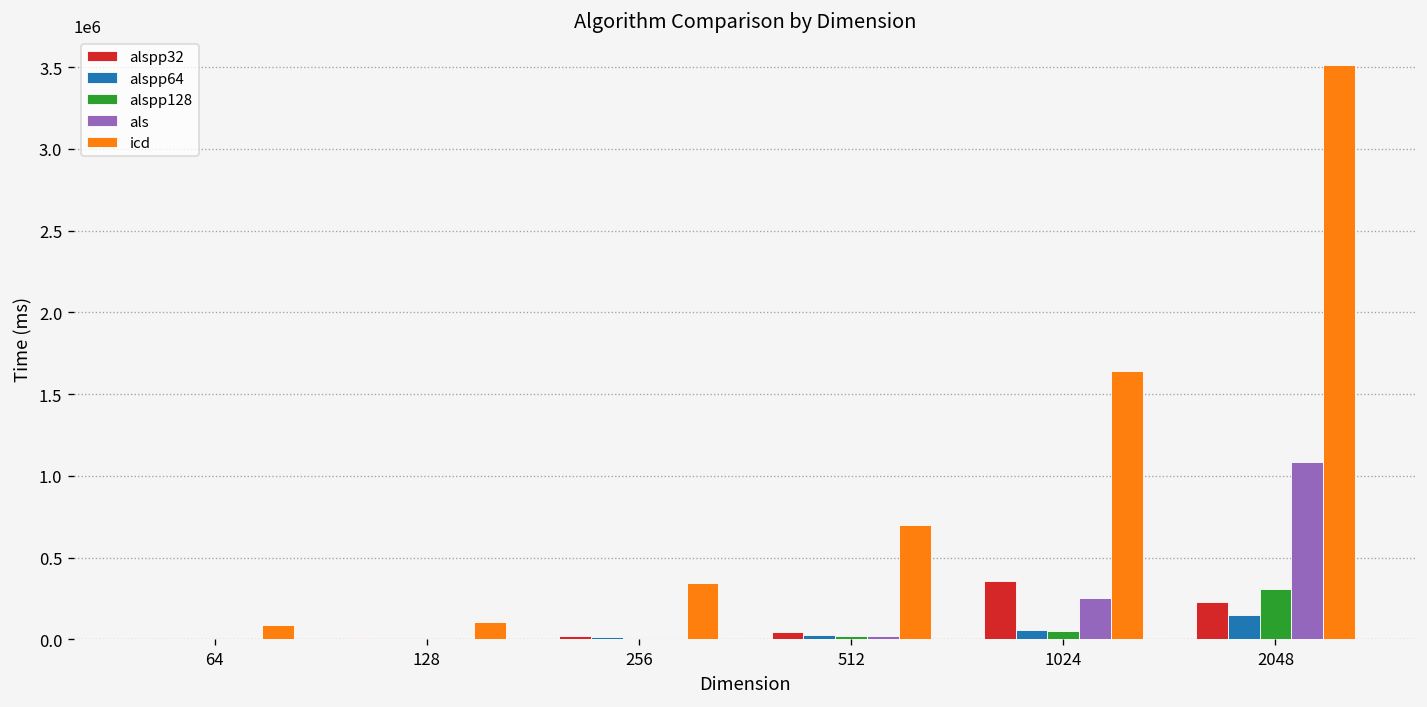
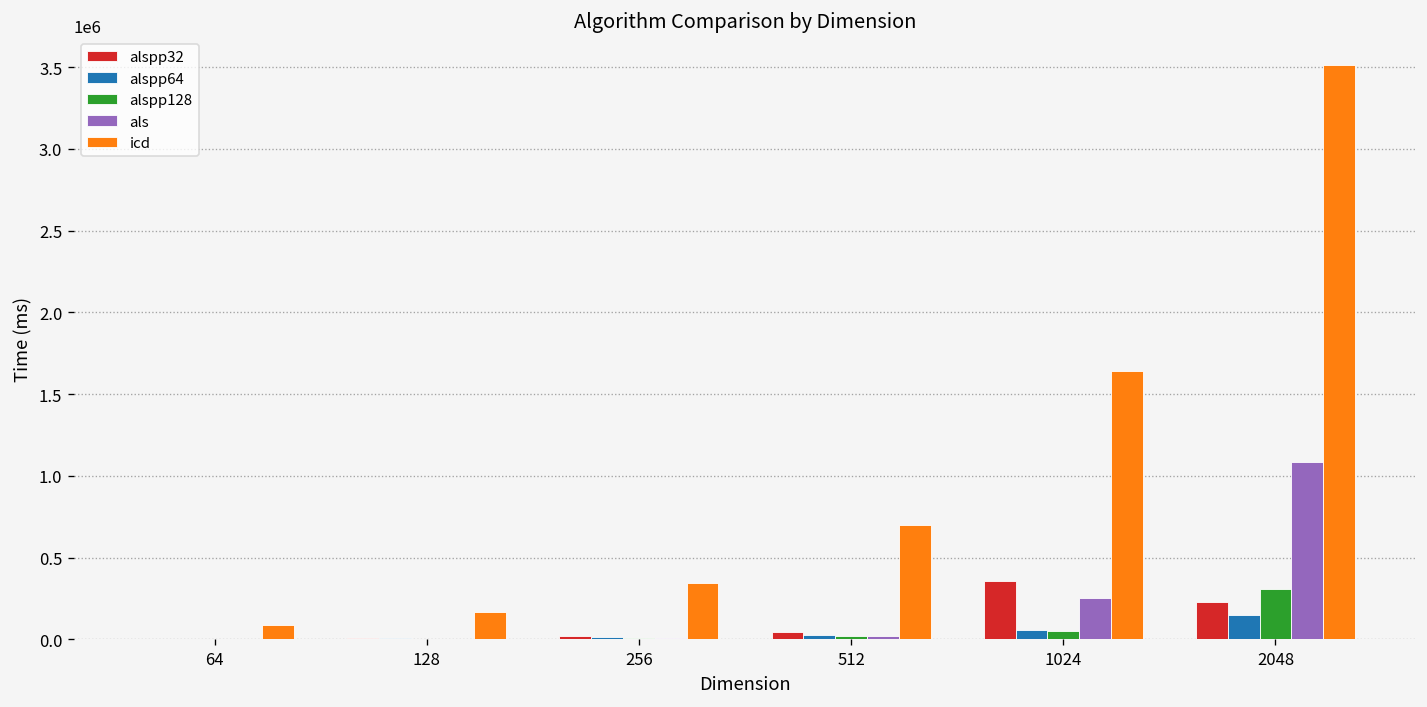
icd, 128: 110000 -> 170000
